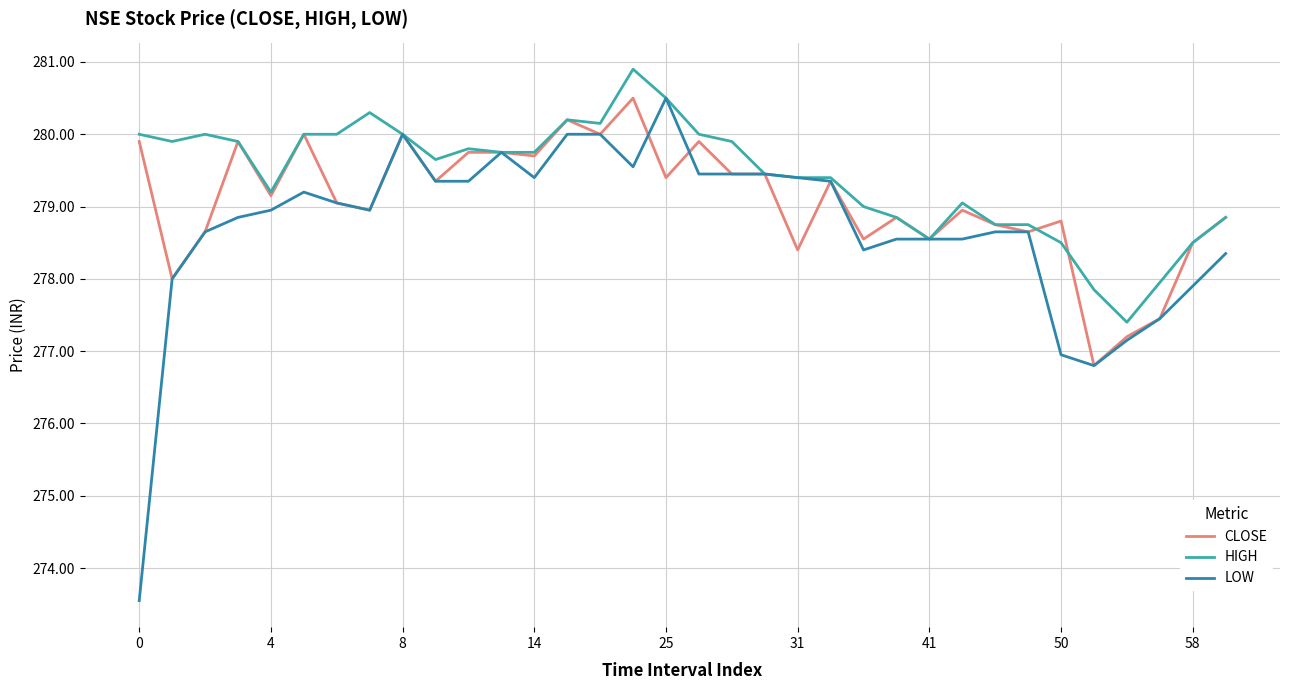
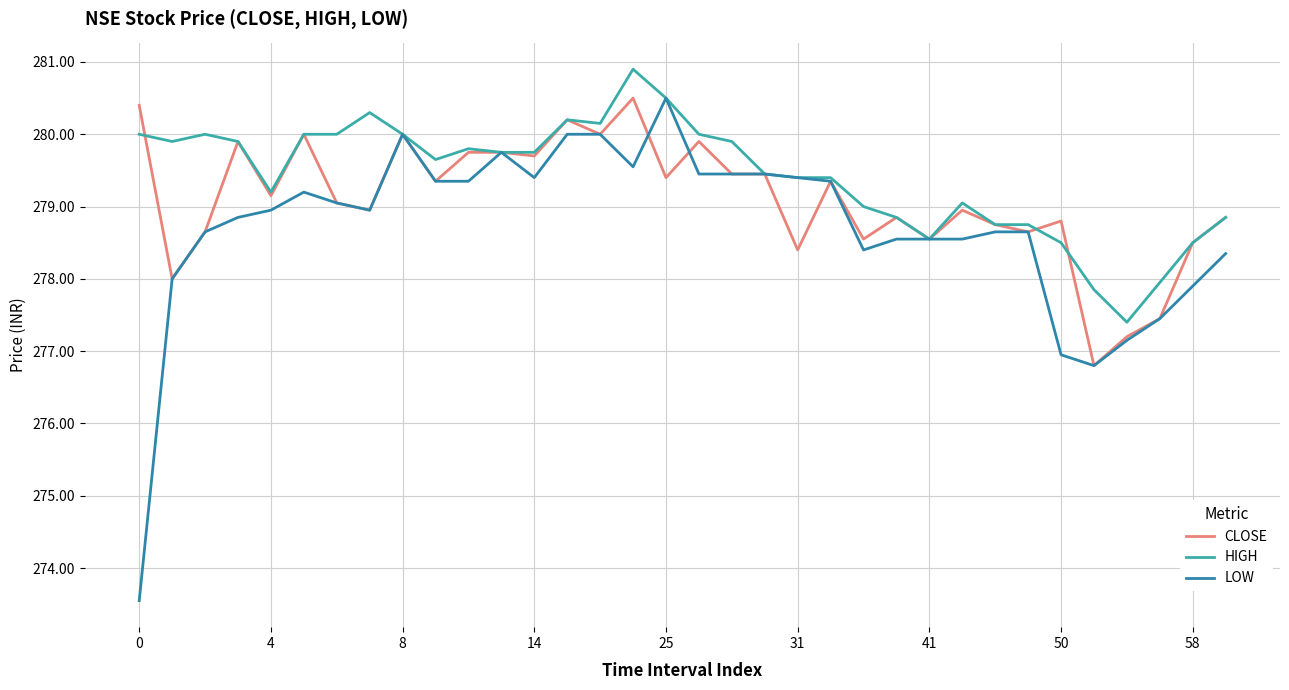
CLOSE, 0: 279.9 -> 280.4
